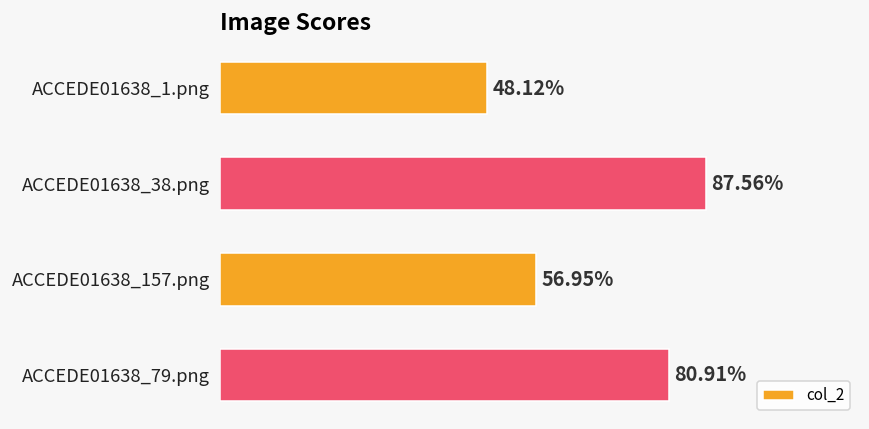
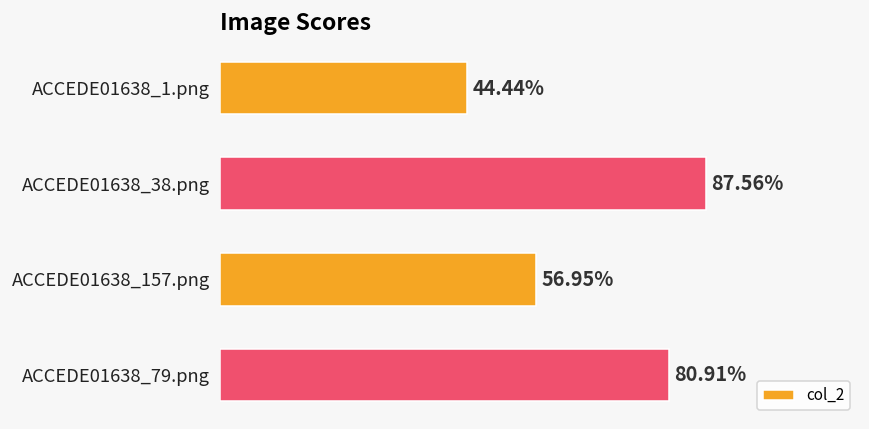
ACCEDE01638_1.png: 48.12% -> 44.44%
